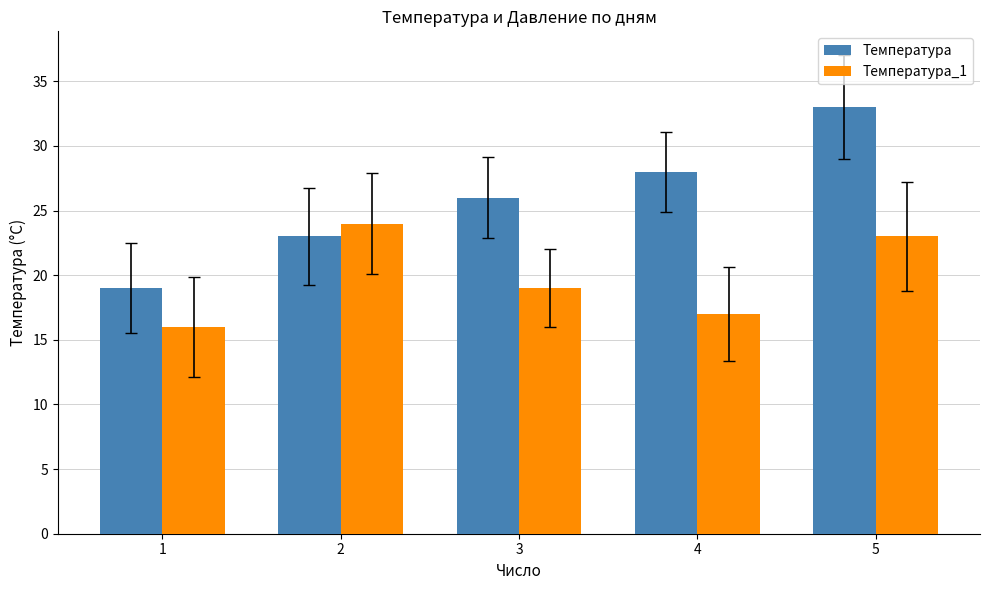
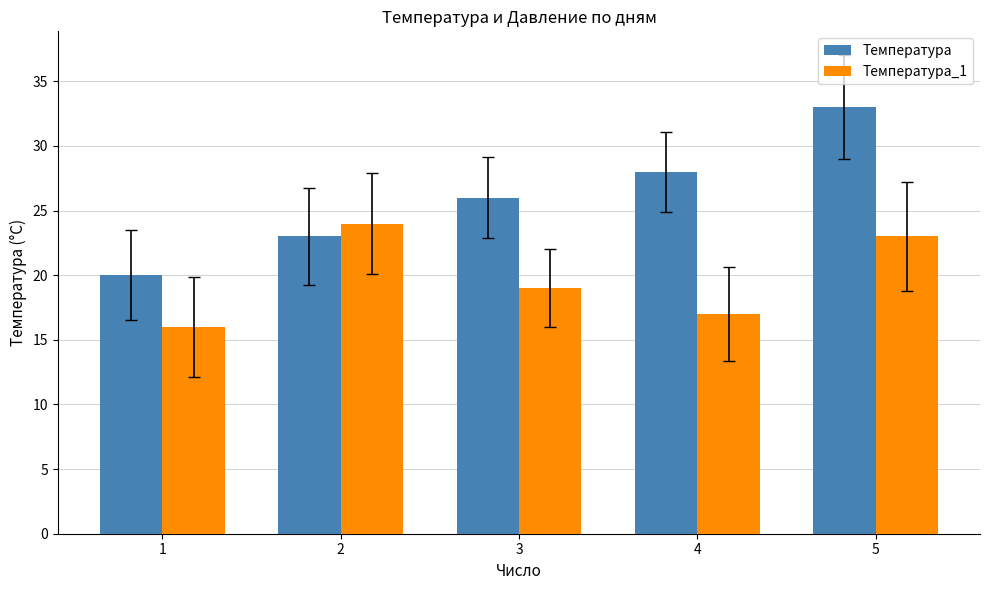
Температура, 1: 19 -> 20
